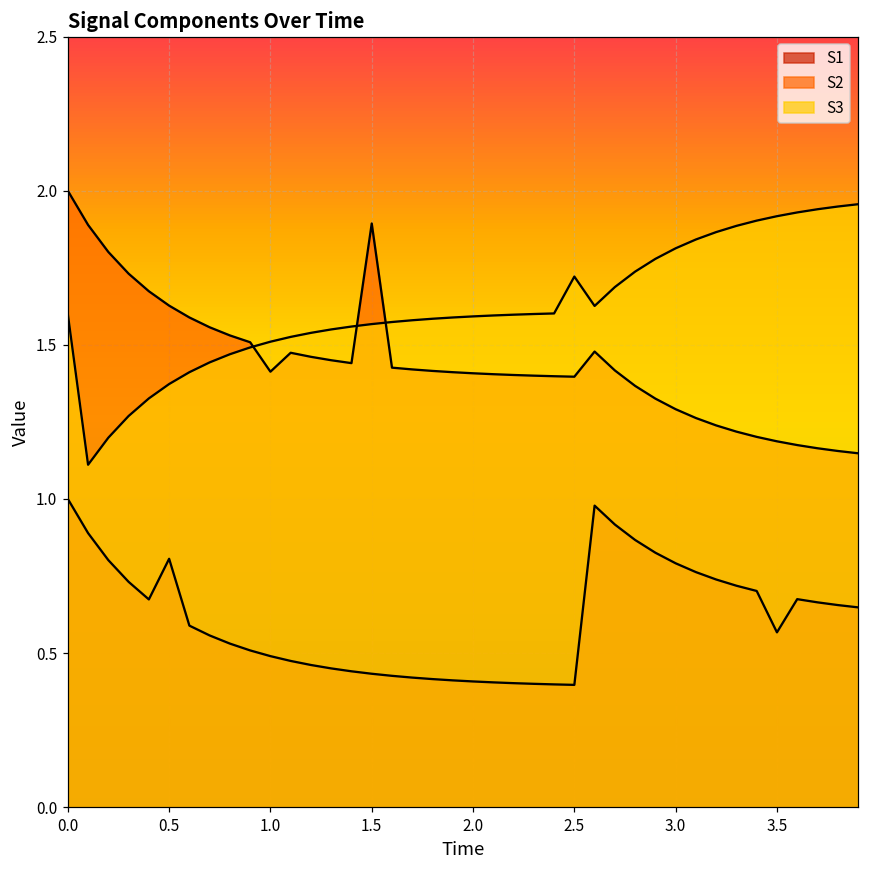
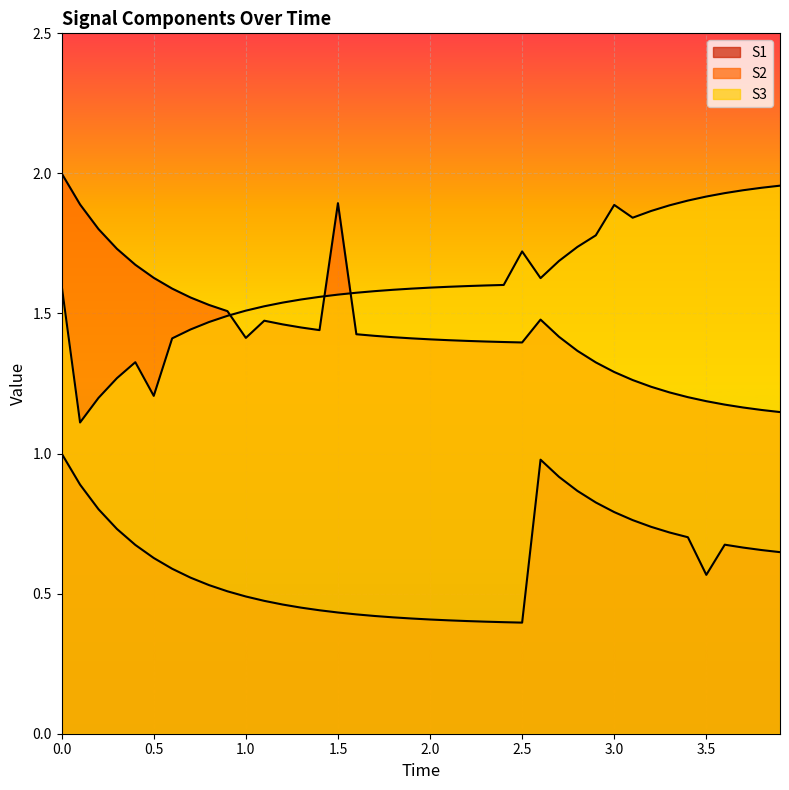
S1, 0.5: 0.81 -> 0.63
S3, 0.5: 1.37 -> 1.21
S3, 3.0: 1.81 -> 1.89
